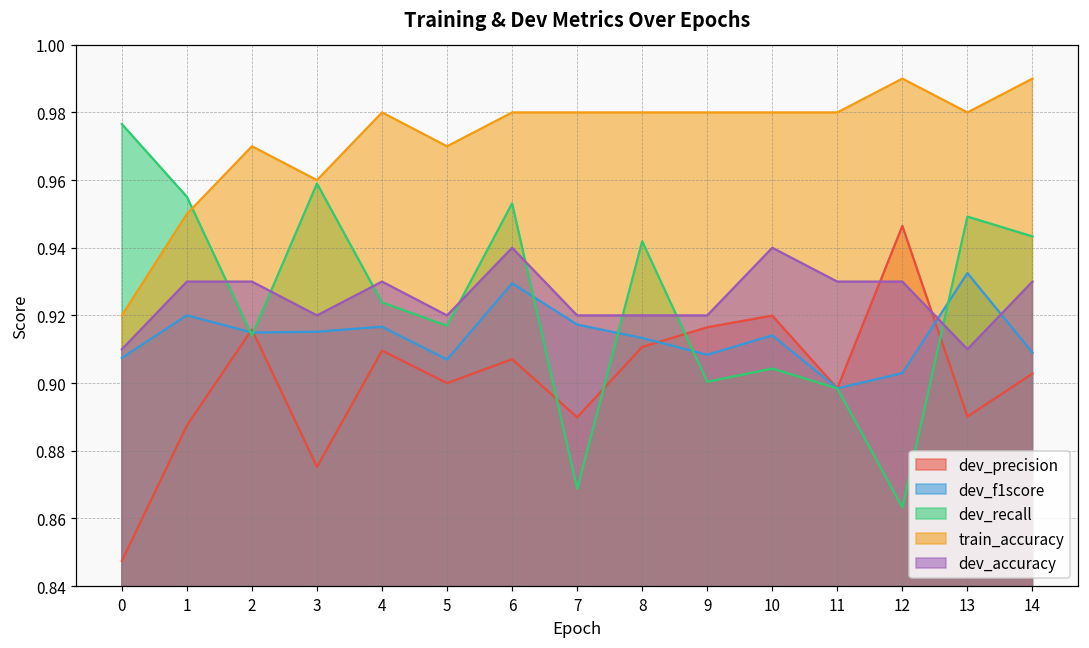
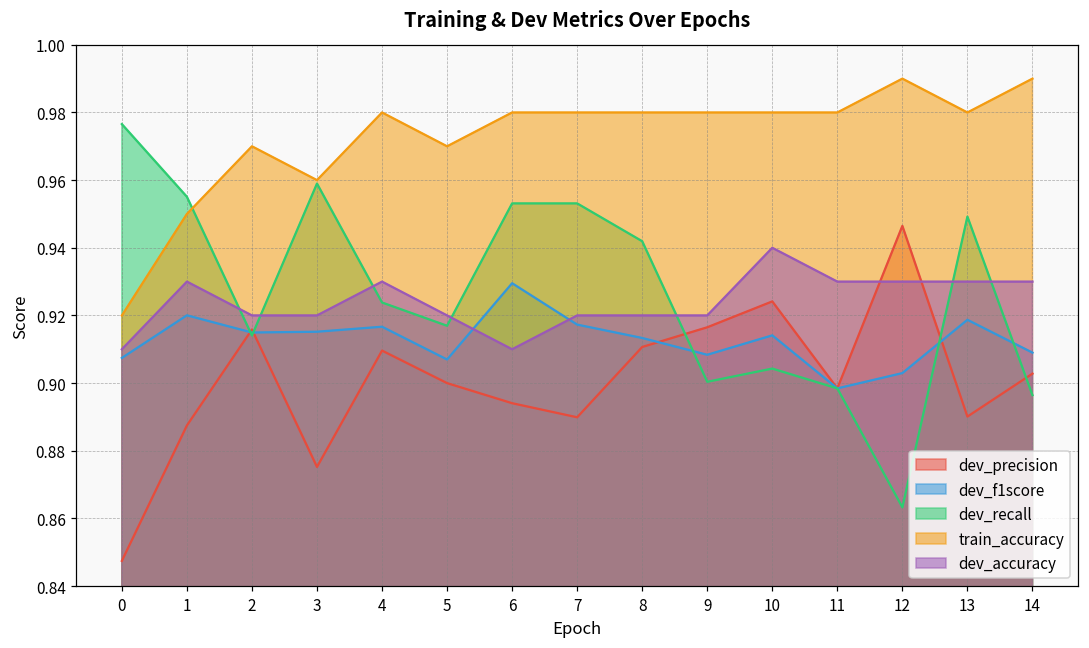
dev_accuracy, 2: 0.93 -> 0.92
dev_precision, 6: 0.907 -> 0.894
dev_accuracy, 6: 0.94 -> 0.91
dev_recall, 7: 0.869 -> 0.953
dev_precision, 10: 0.920 -> 0.924
dev_f1score, 13: 0.933 -> 0.919
dev_accuracy, 13: 0.91 -> 0.93
dev_recall, 14: 0.943 -> 0.896
